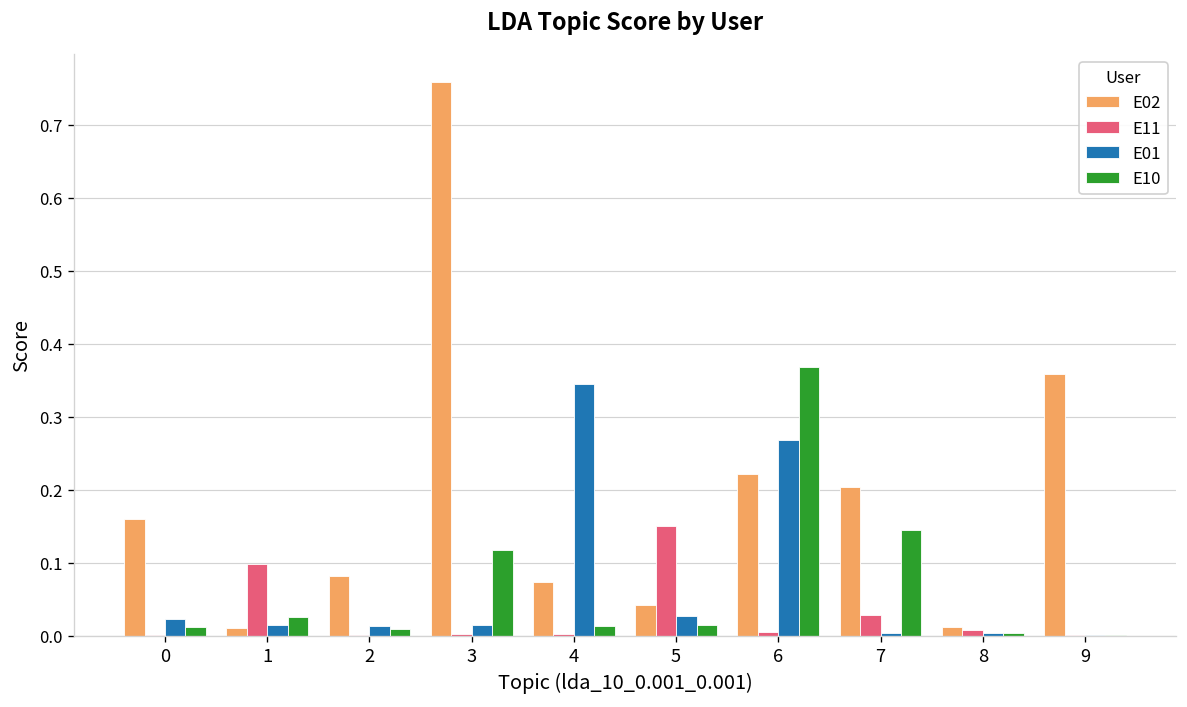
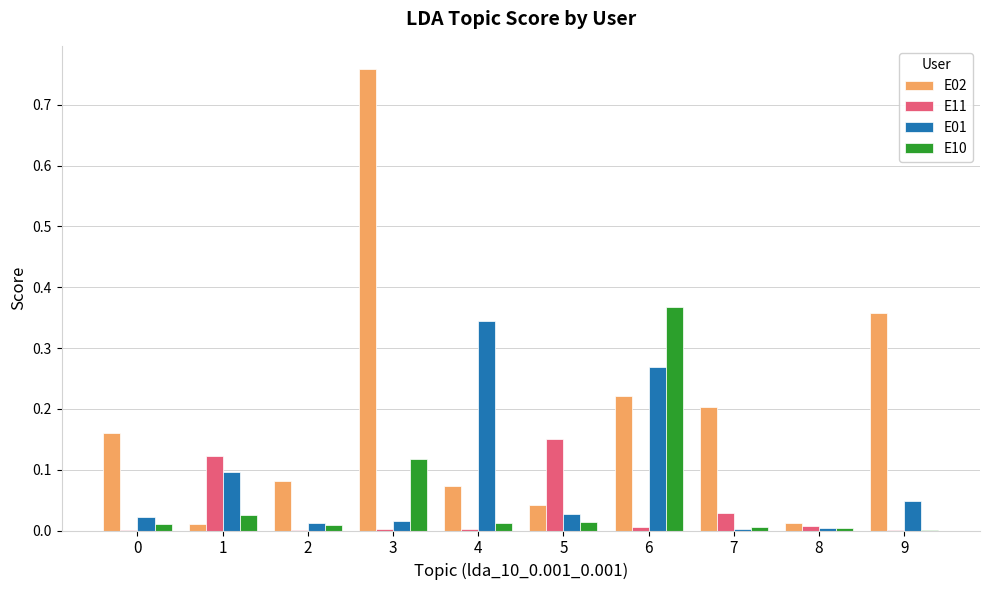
E11, 1: 0.10 -> 0.12
E01, 1: 0.01 -> 0.10
E10, 7: 0.14 -> 0.01
E01, 9: 0.00 -> 0.05
